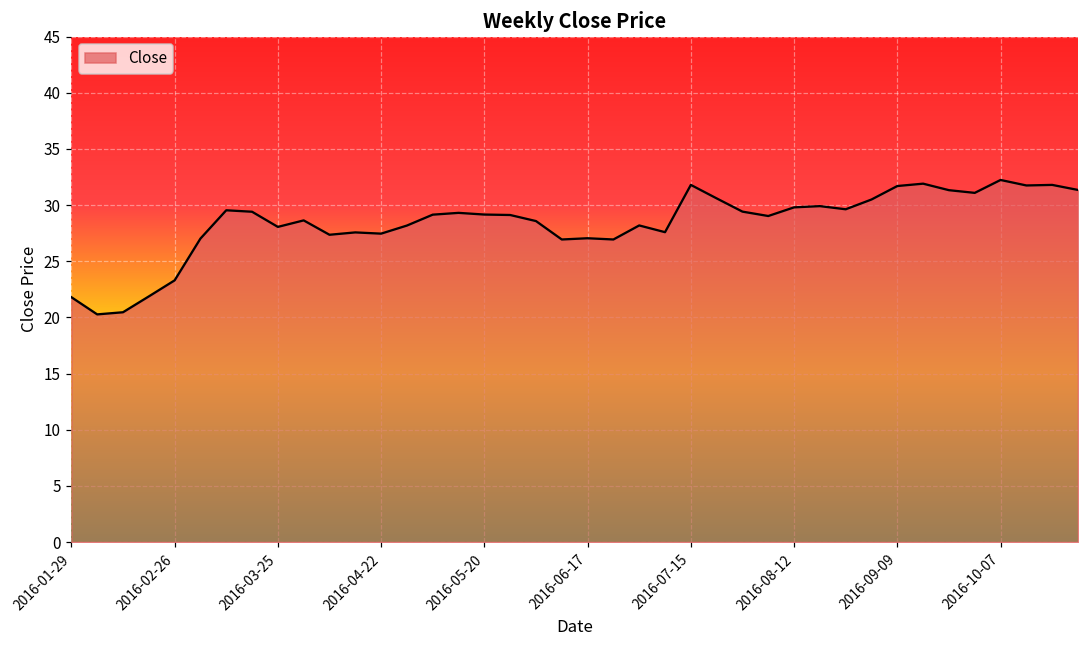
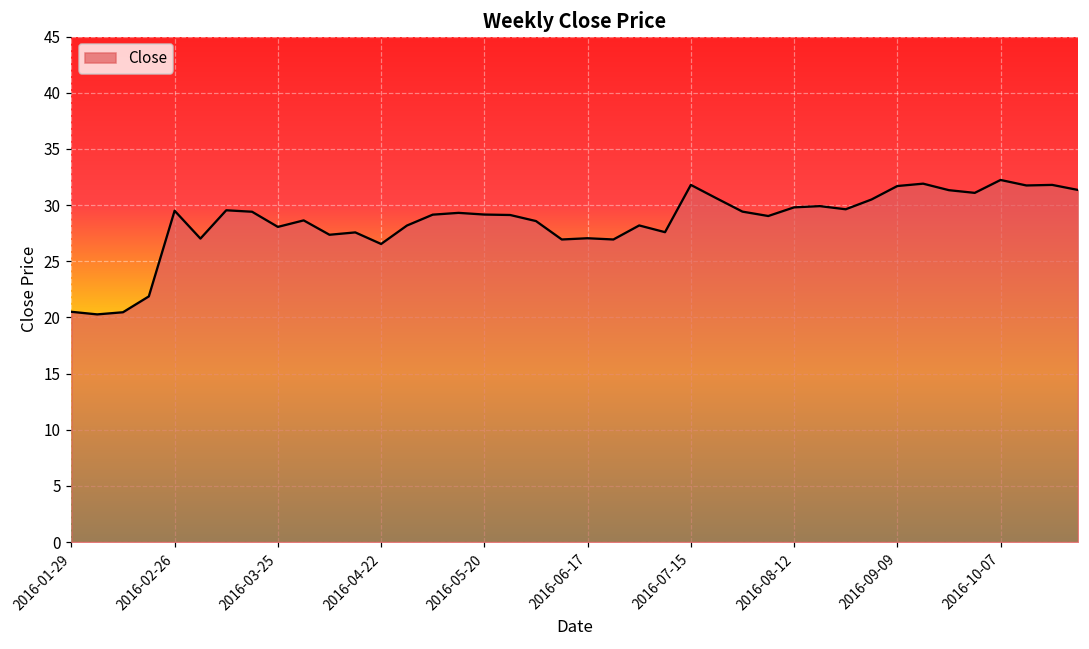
2016-01-29: 21.8 -> 20.5
2016-02-26: 23.3 -> 29.5
2016-04-22: 27.5 -> 26.5
